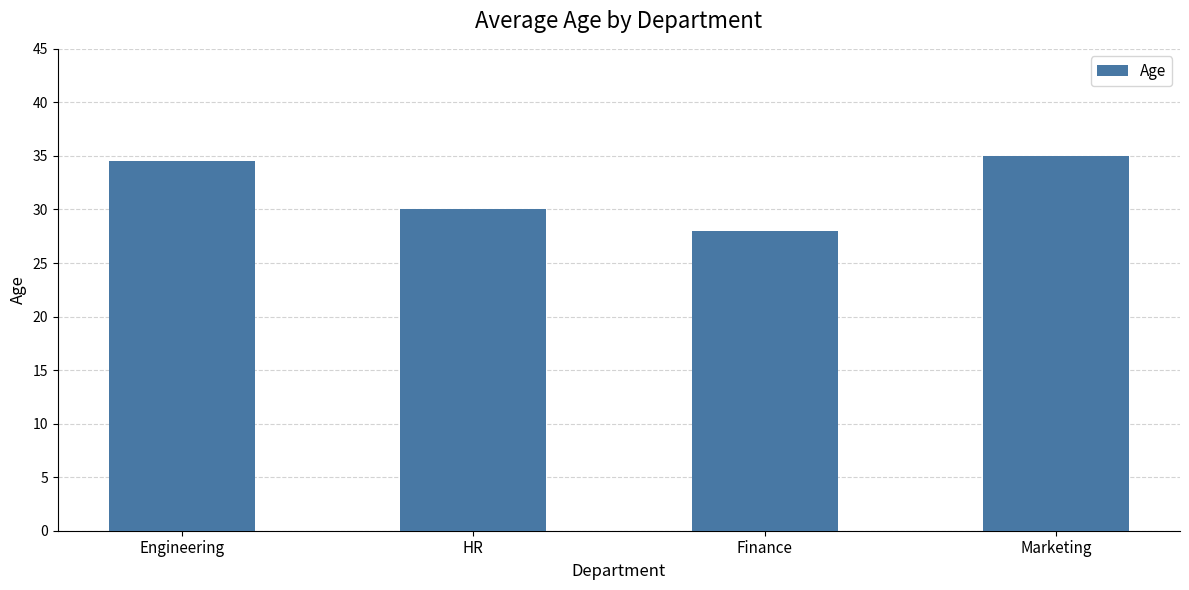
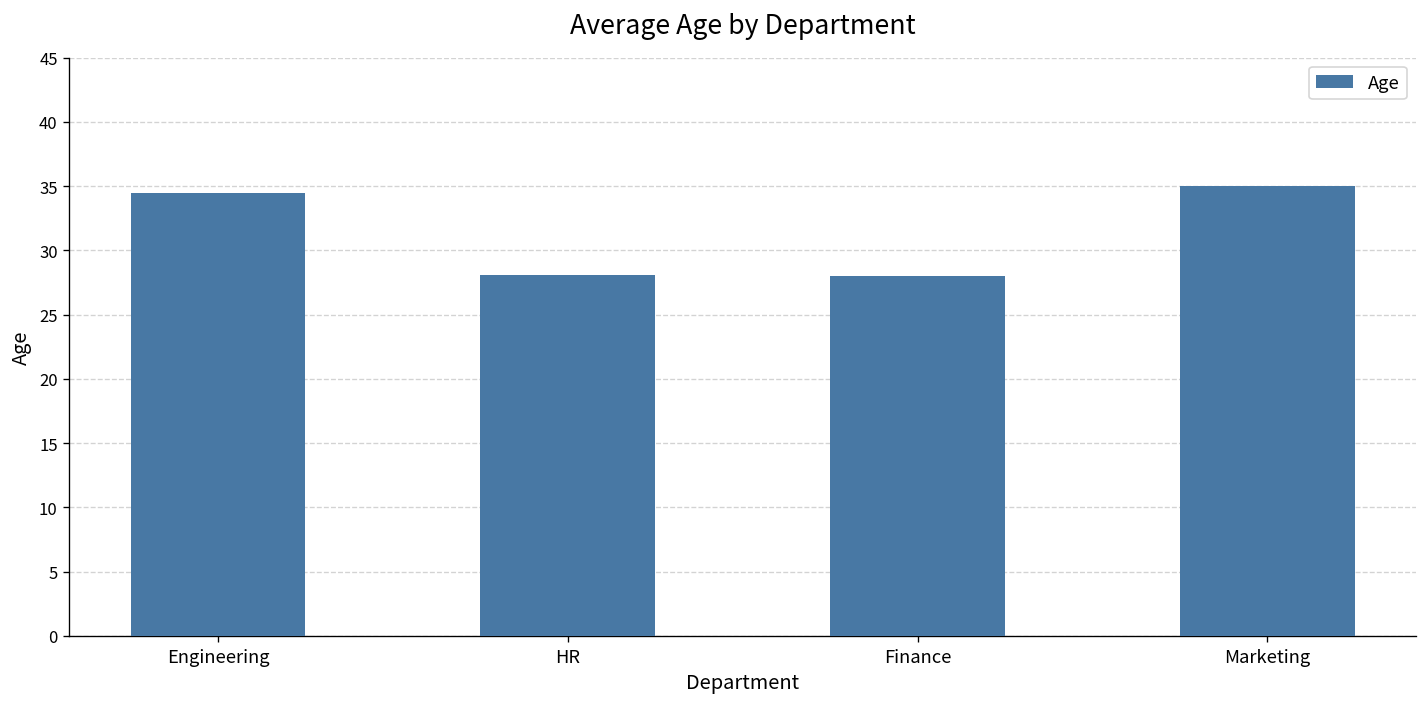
HR: 30.0 -> 28.1
